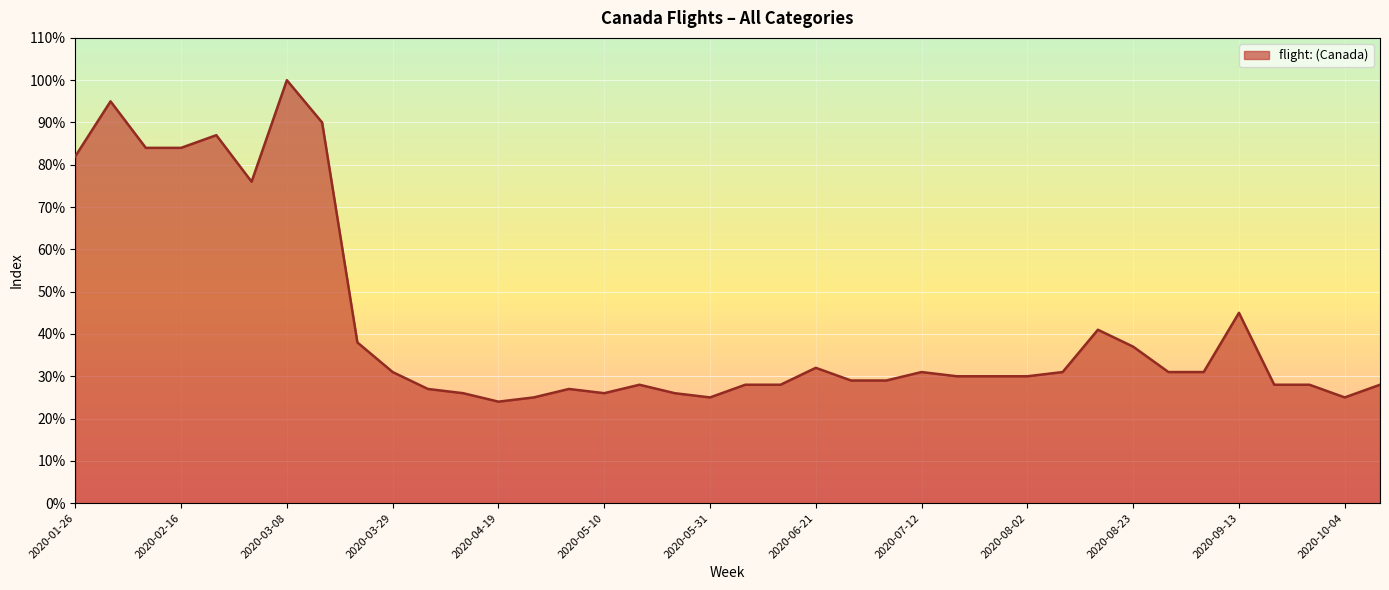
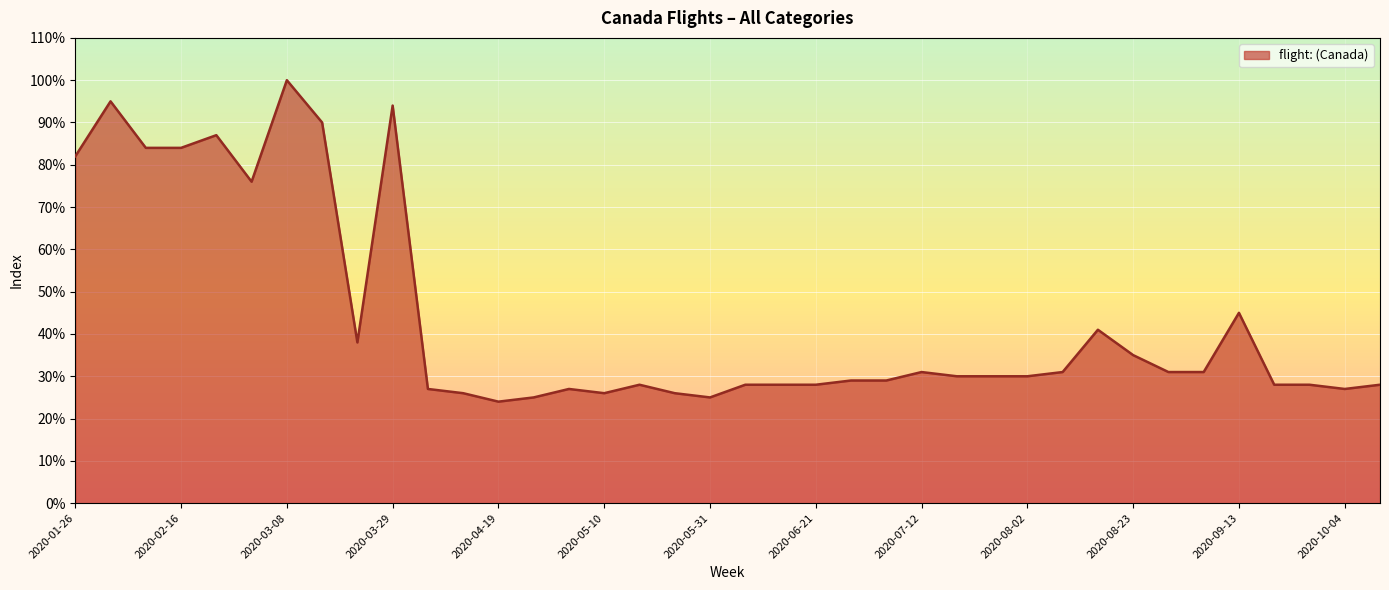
2020-03-29: 31% -> 94%
2020-06-21: 32% -> 28%
2020-08-23: 37% -> 35%
2020-10-04: 25% -> 27%
